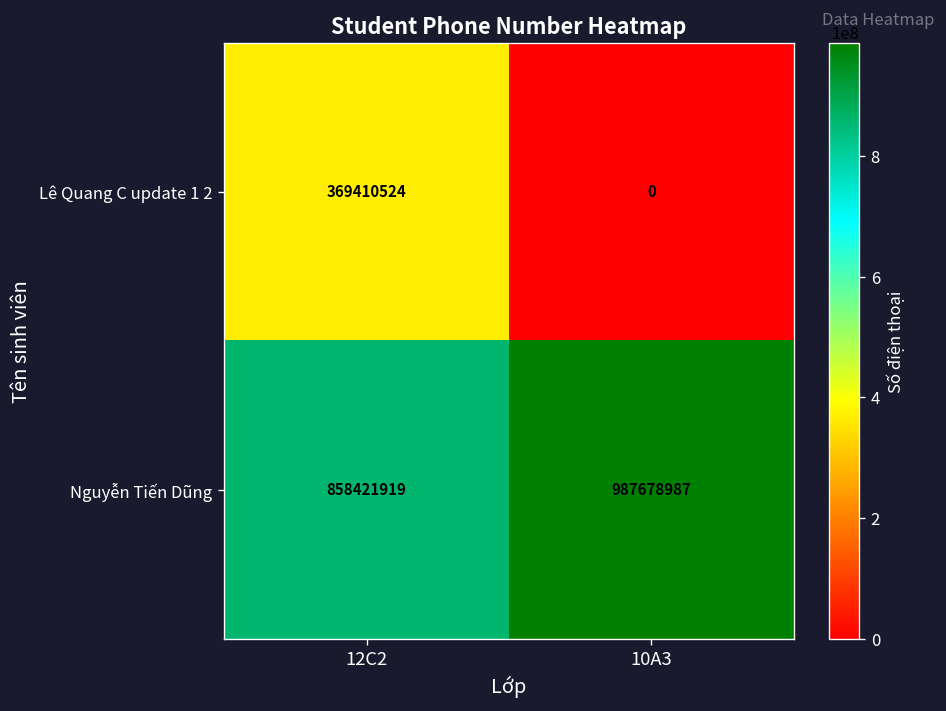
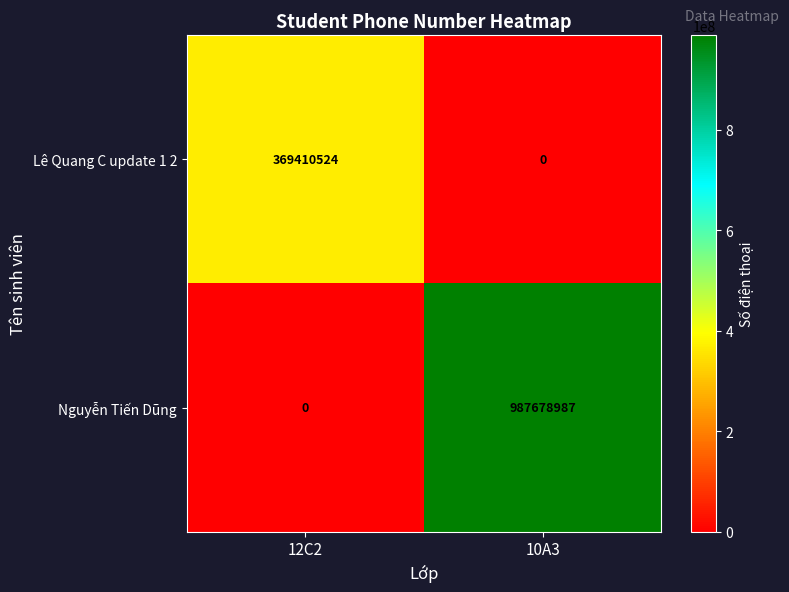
Nguyễn Tiến Dũng, 12C2: 858421919 -> 0
